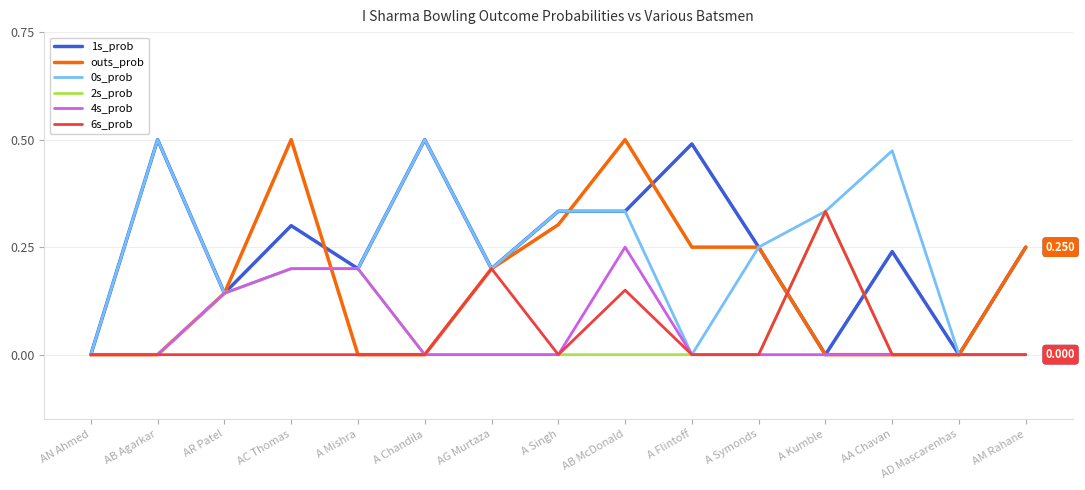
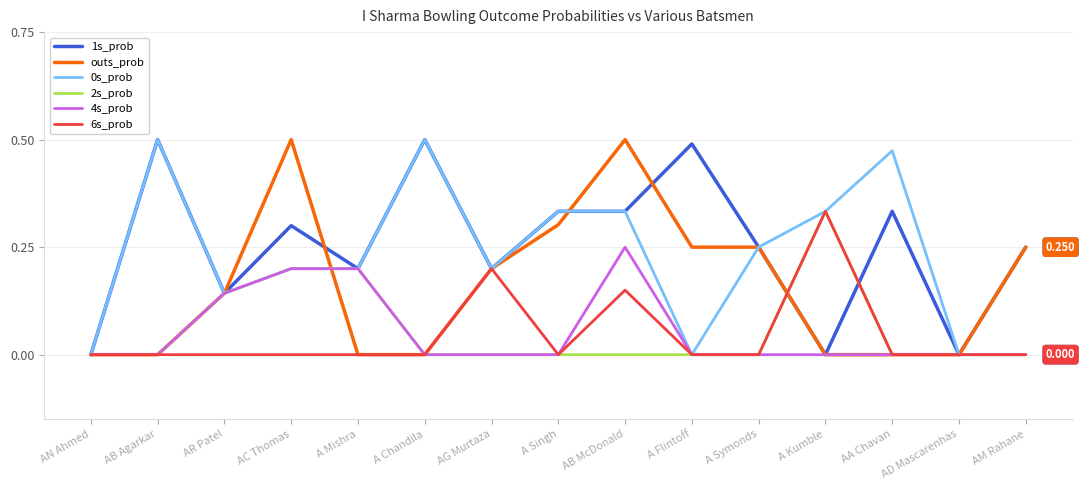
1s_prob, AA Chavan: 0.24 -> 0.33
